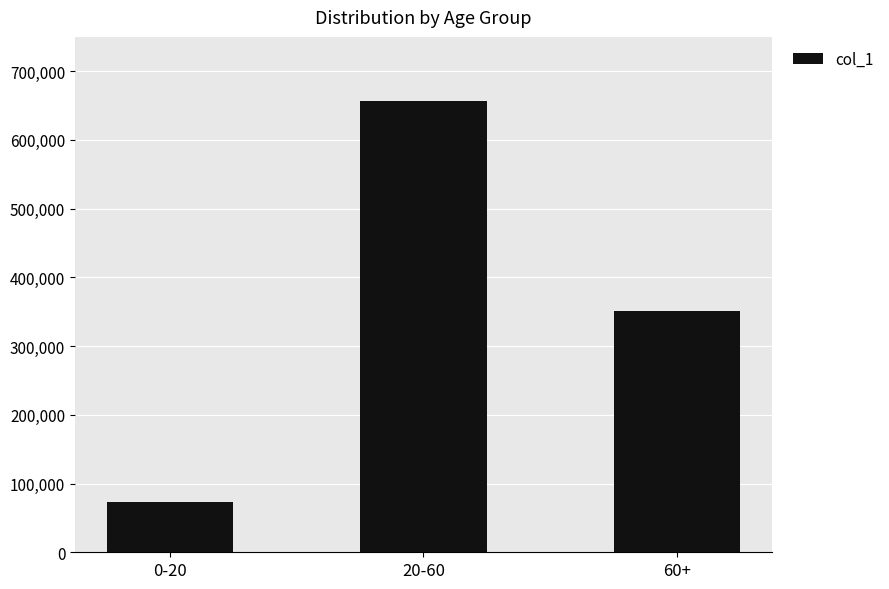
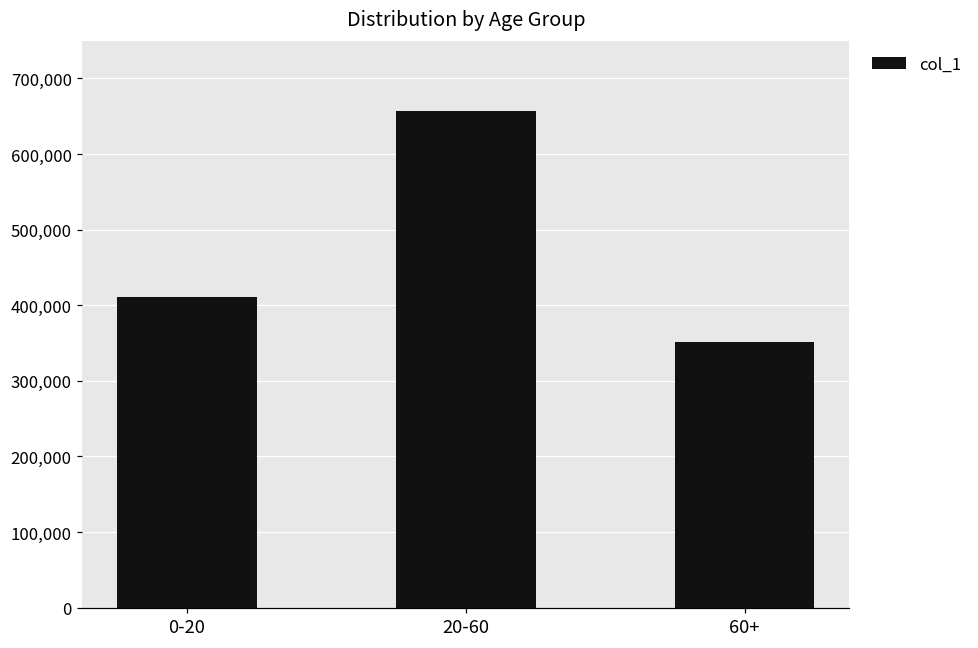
0-20: 70,000 -> 410,000
